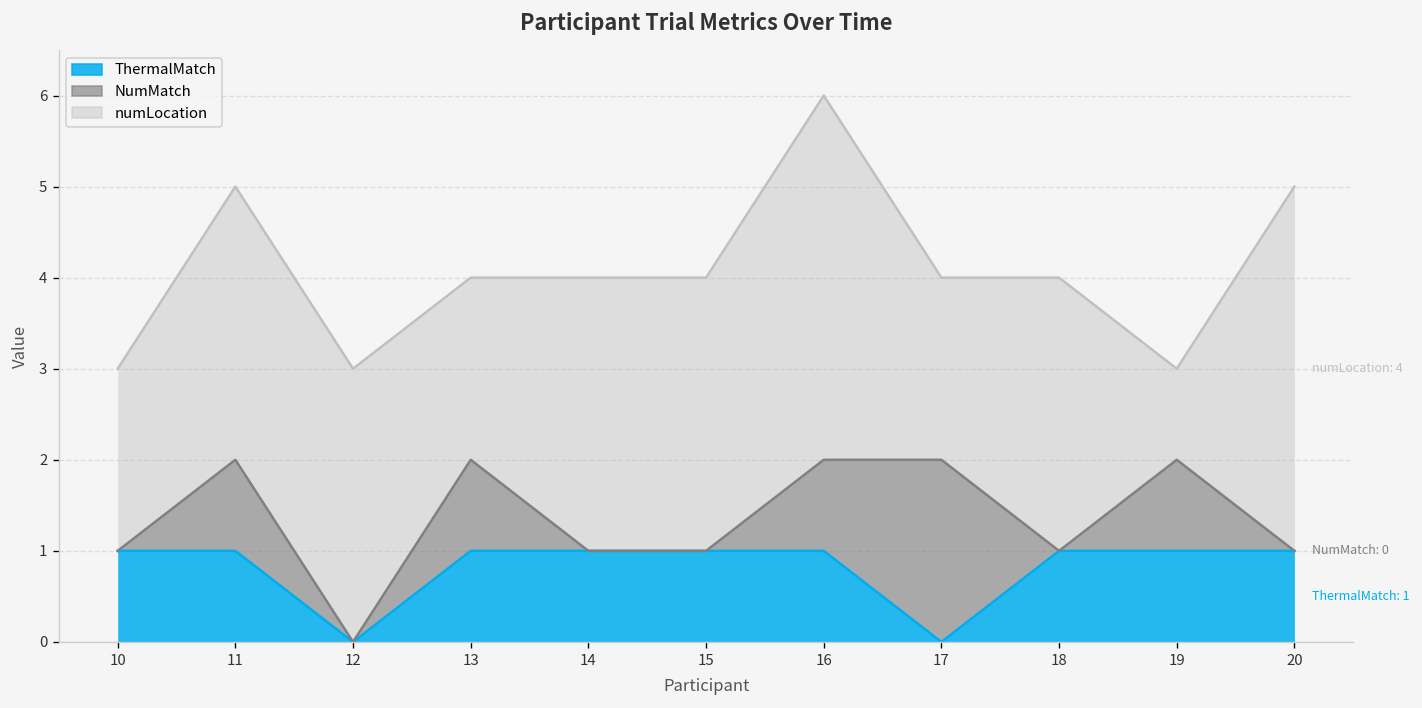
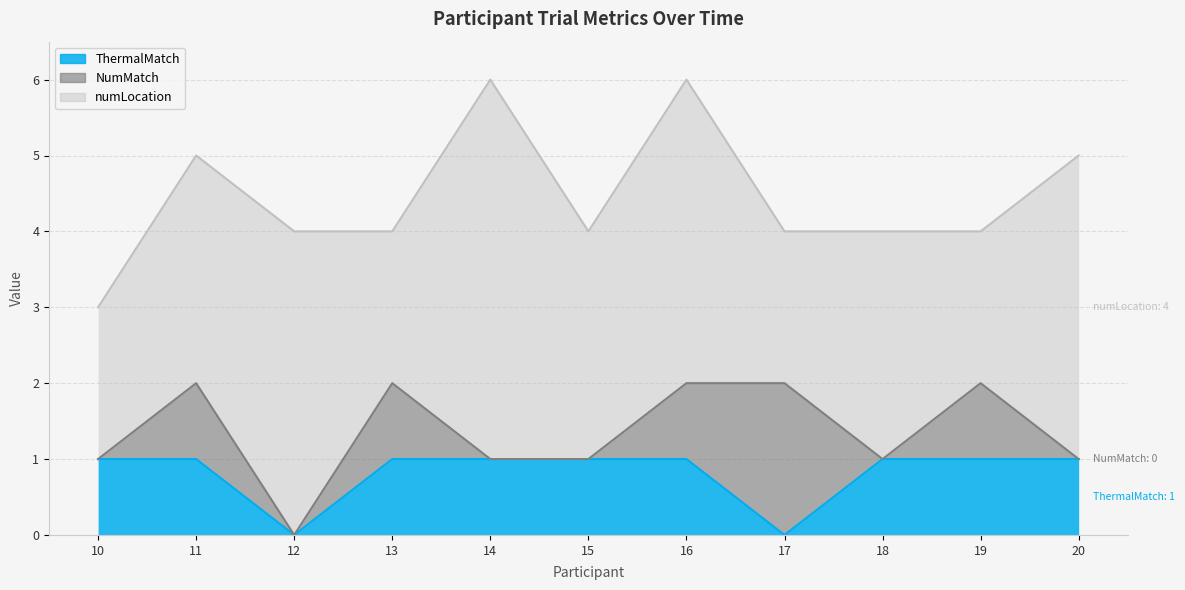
numLocation, 12: 3 -> 4
numLocation, 14: 3 -> 5
numLocation, 19: 1 -> 2
